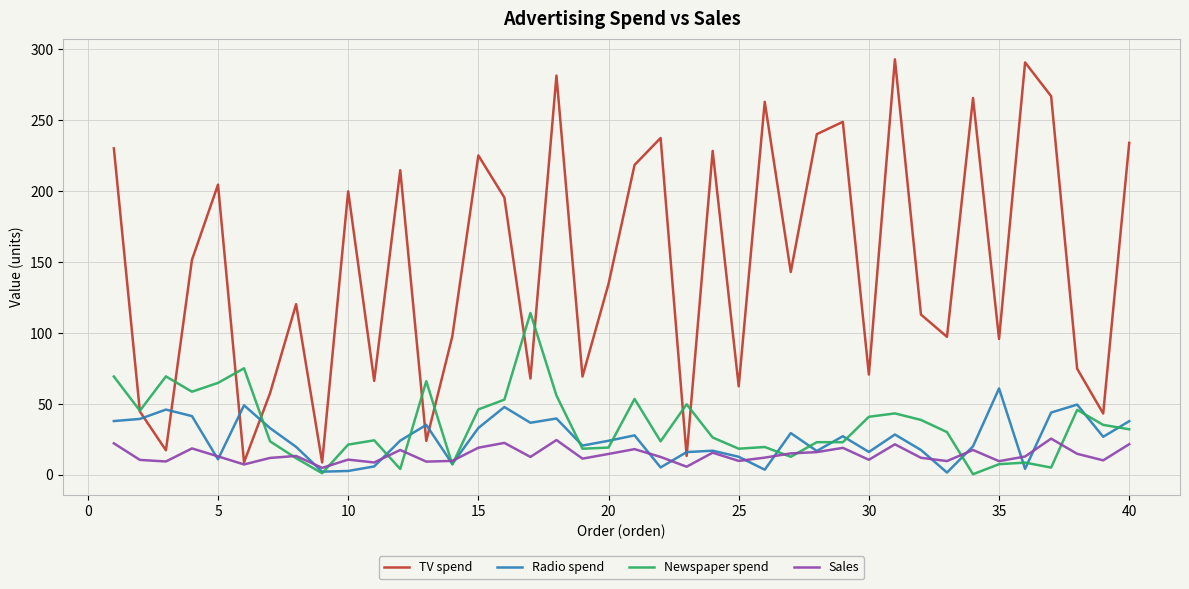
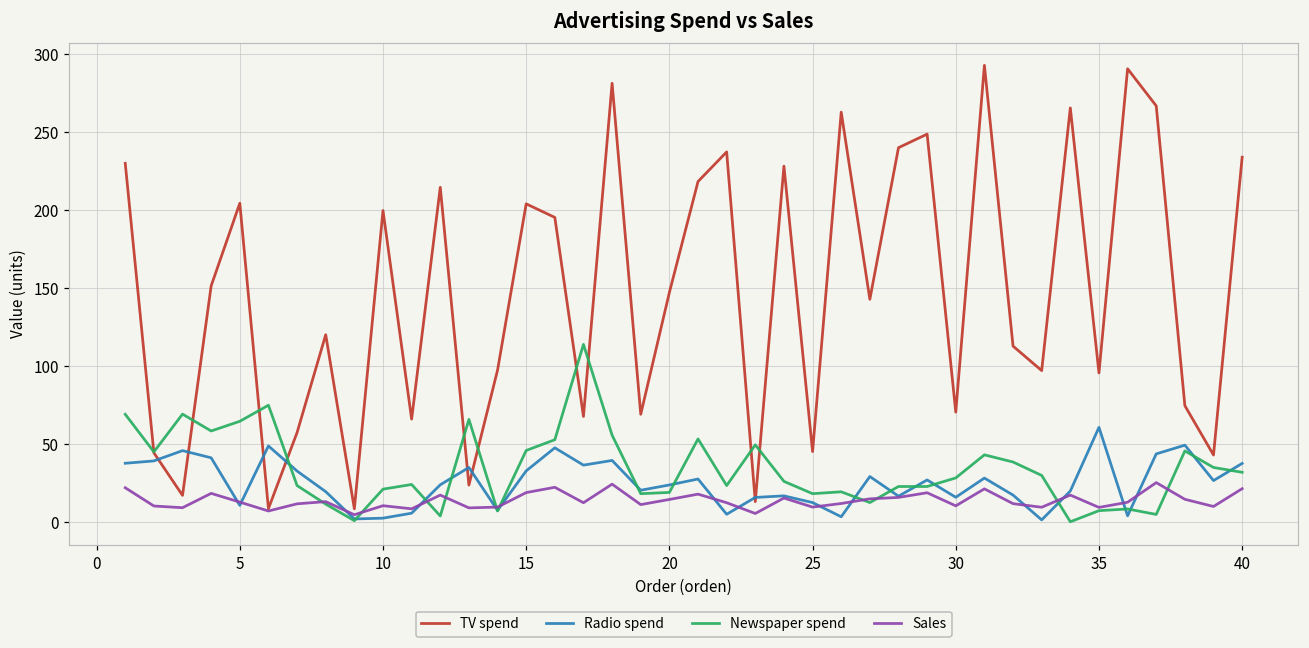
TV spend, 15: 225 -> 204
TV spend, 20: 135 -> 147
TV spend, 25: 62 -> 45
Newspaper spend, 30: 41 -> 28
